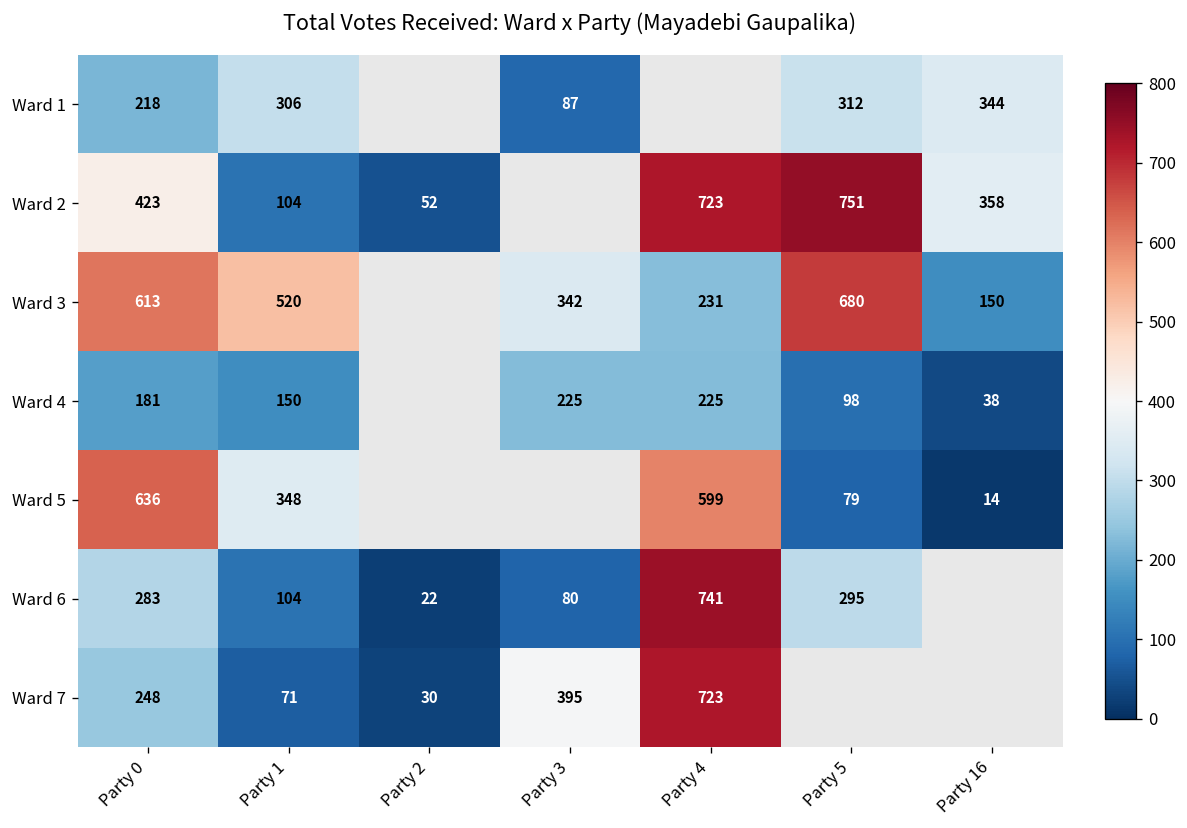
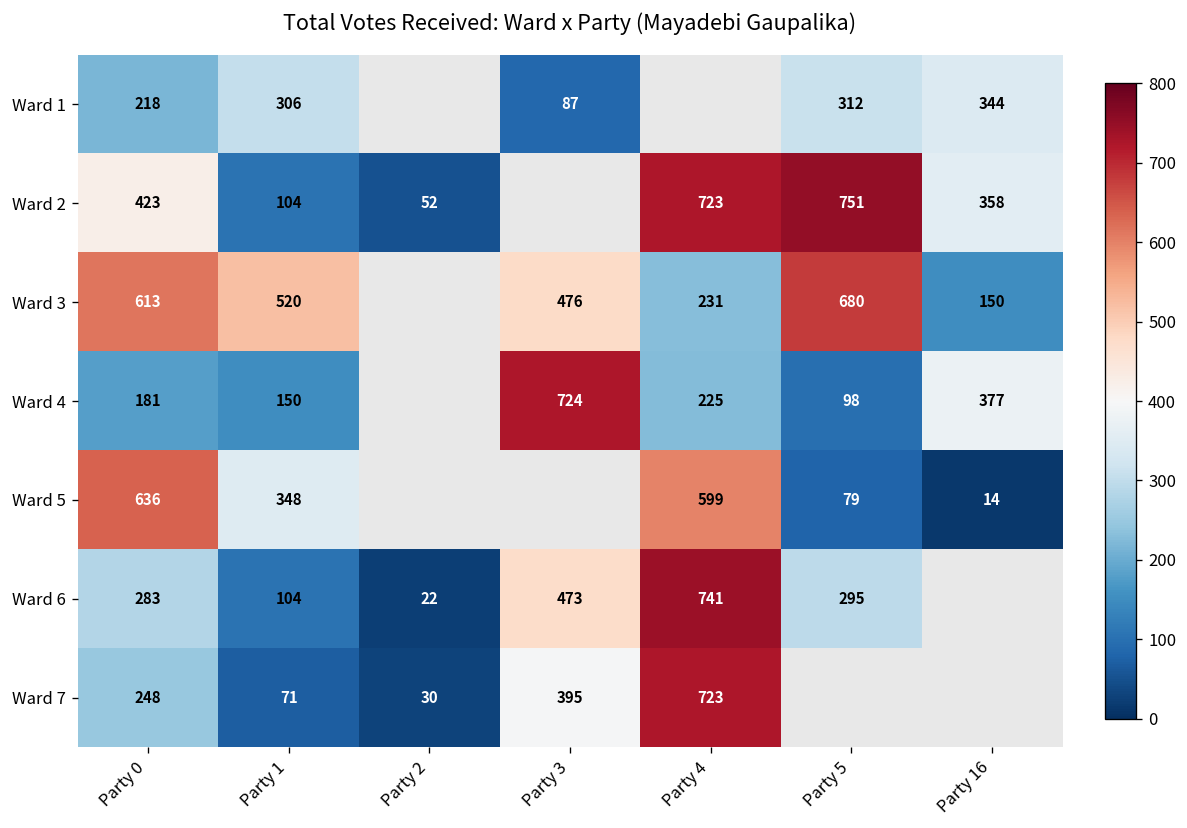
Ward 3, Party 3: 342 -> 476
Ward 4, Party 3: 225 -> 724
Ward 4, Party 16: 38 -> 377
Ward 6, Party 3: 80 -> 473
